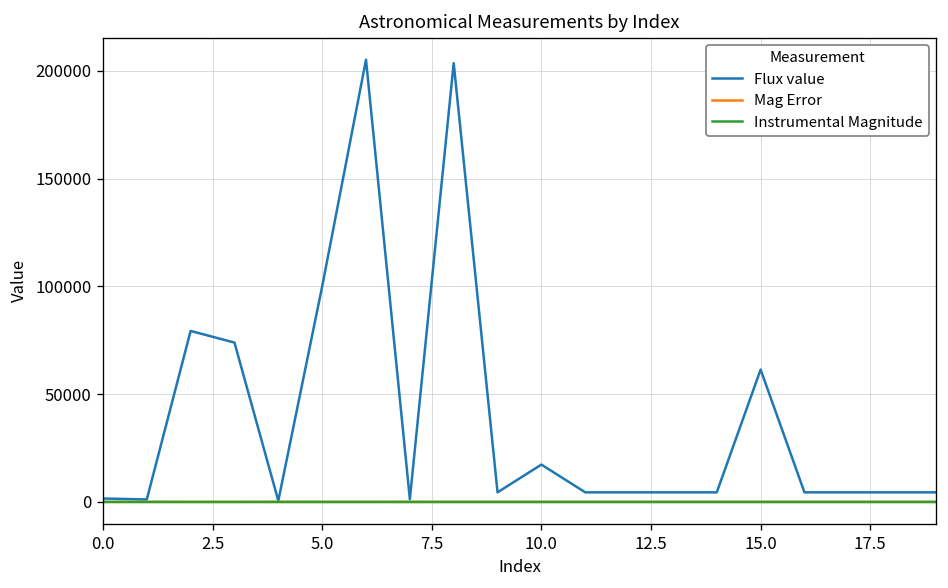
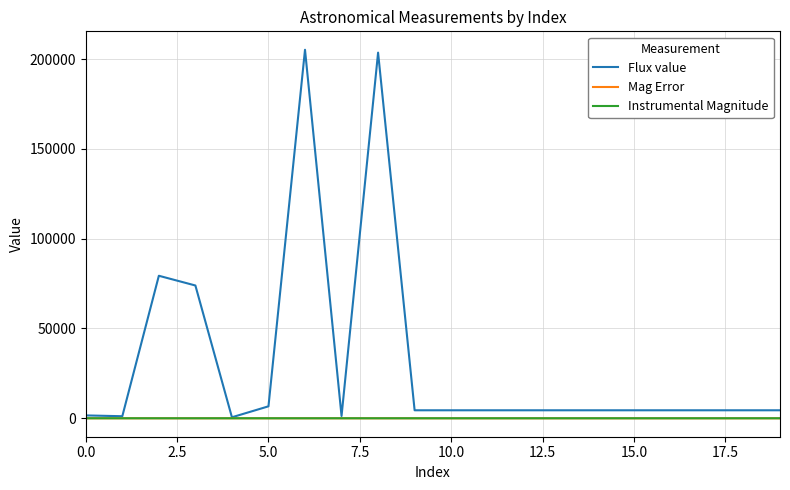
Flux value, 5.0: 100000 -> 7000
Flux value, 10.0: 17000 -> 4000
Flux value, 15.0: 61000 -> 4000
